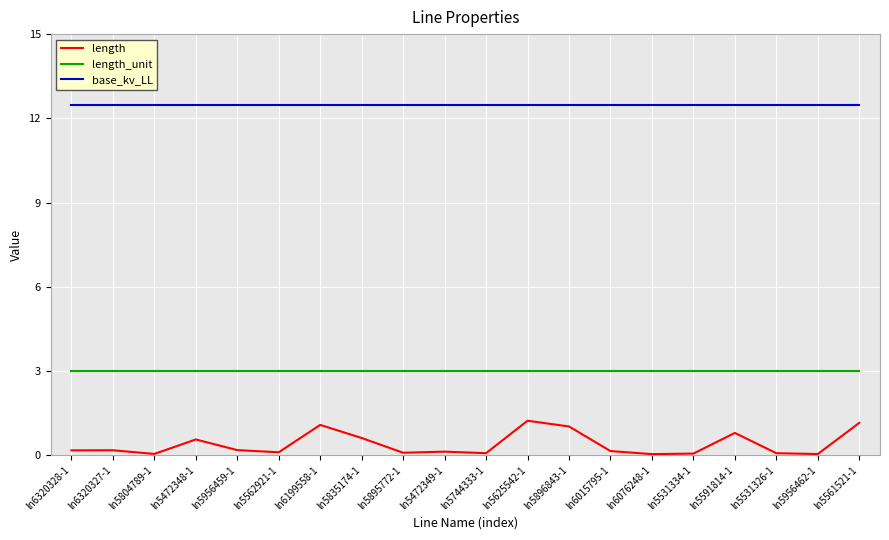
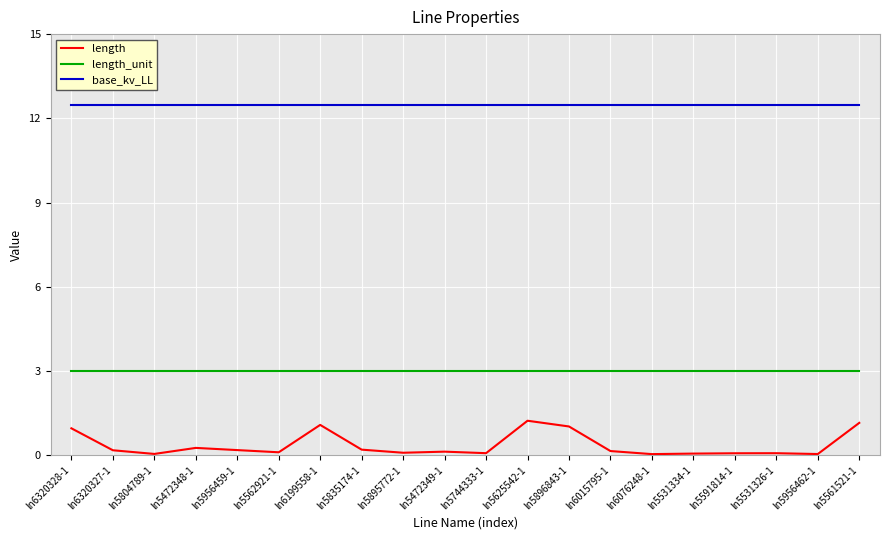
length, ln6320328-1: 0.2 -> 1.0
length, ln5472348-1: 0.6 -> 0.3
length, ln5835174-1: 0.6 -> 0.2
length, ln5591814-1: 0.8 -> 0.1
